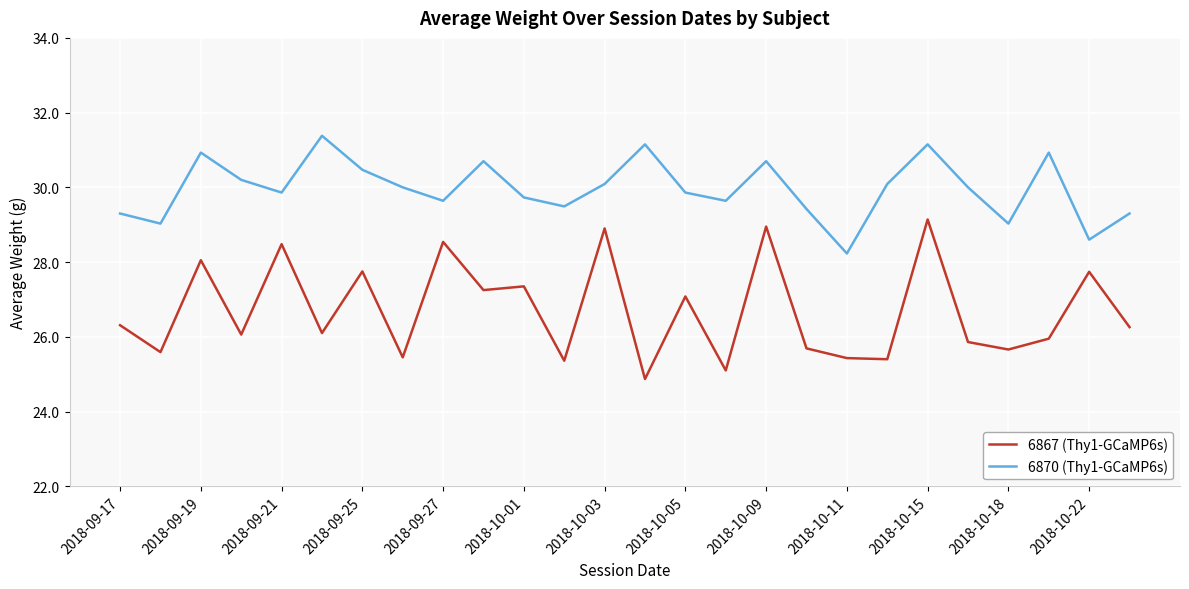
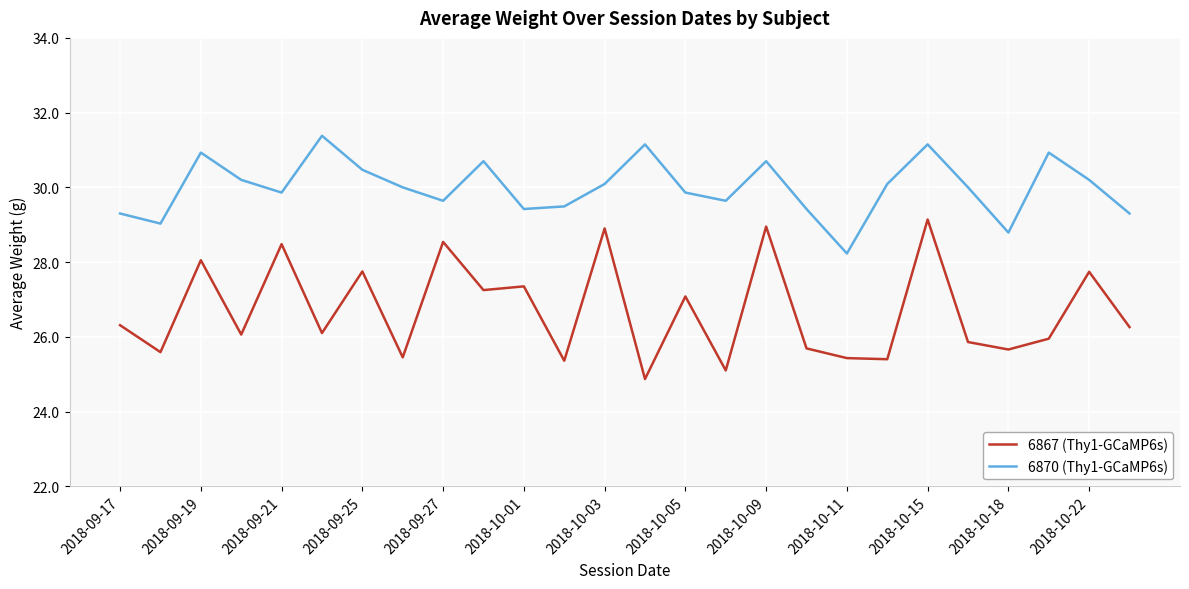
6870 (Thy1-GCaMP6s), 2018-10-01: 29.7 -> 29.4
6870 (Thy1-GCaMP6s), 2018-10-18: 29.0 -> 28.8
6870 (Thy1-GCaMP6s), 2018-10-22: 28.6 -> 30.2
